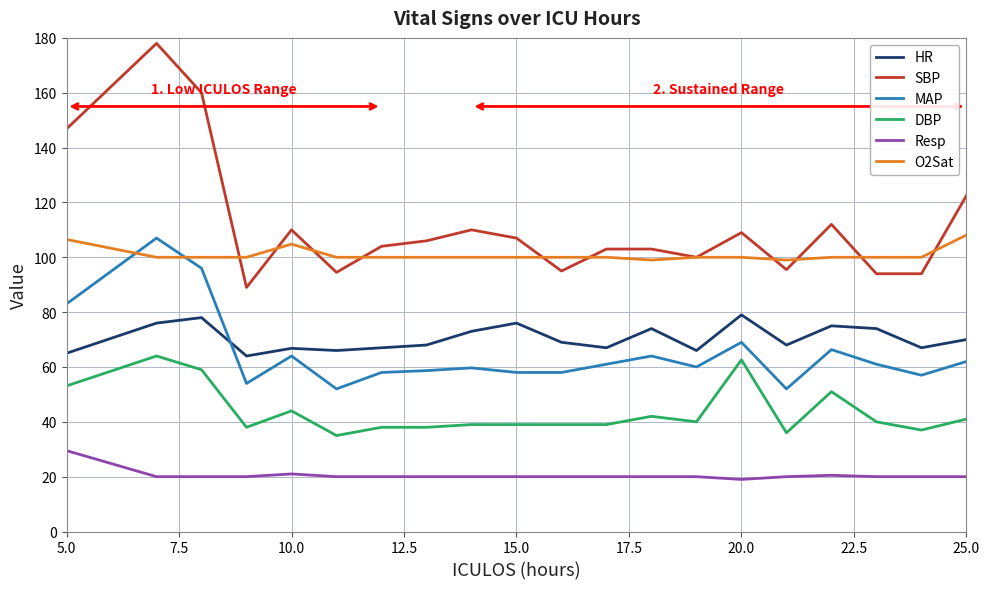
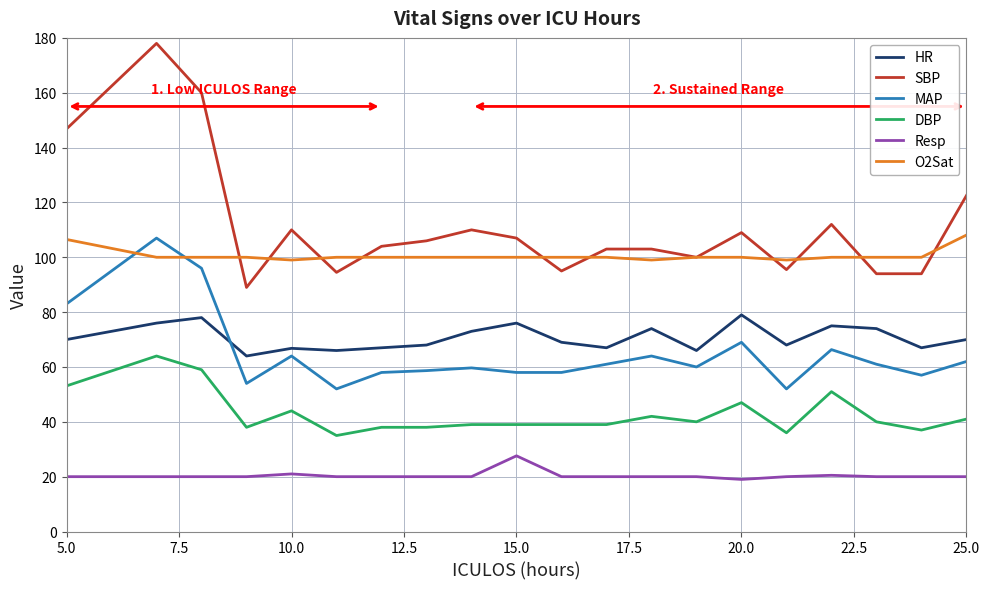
HR, 5.0: 65 -> 70
Resp, 5.0: 30 -> 20
O2Sat, 10.0: 105 -> 99
Resp, 15.0: 20 -> 28
DBP, 20.0: 63 -> 47
